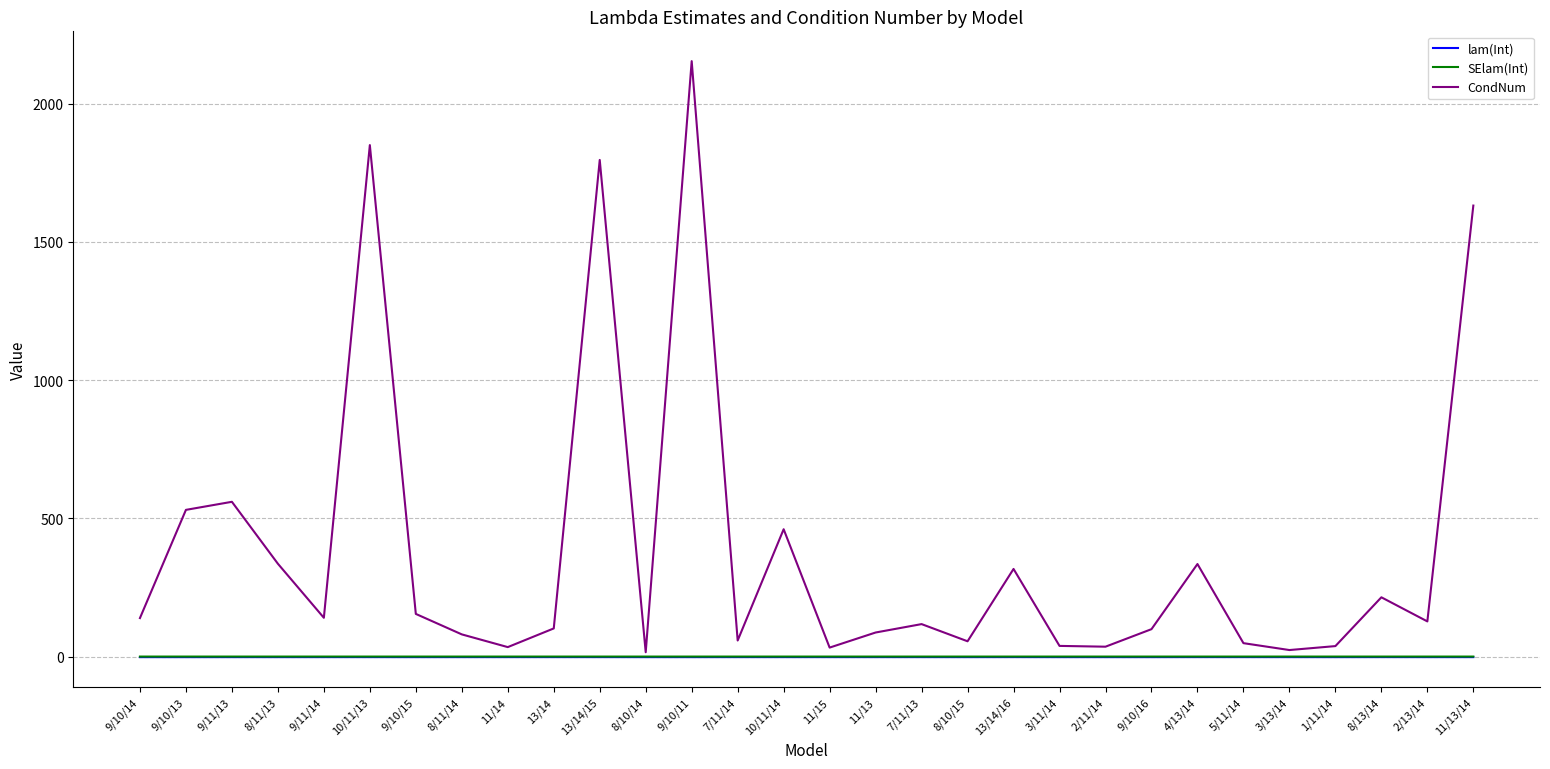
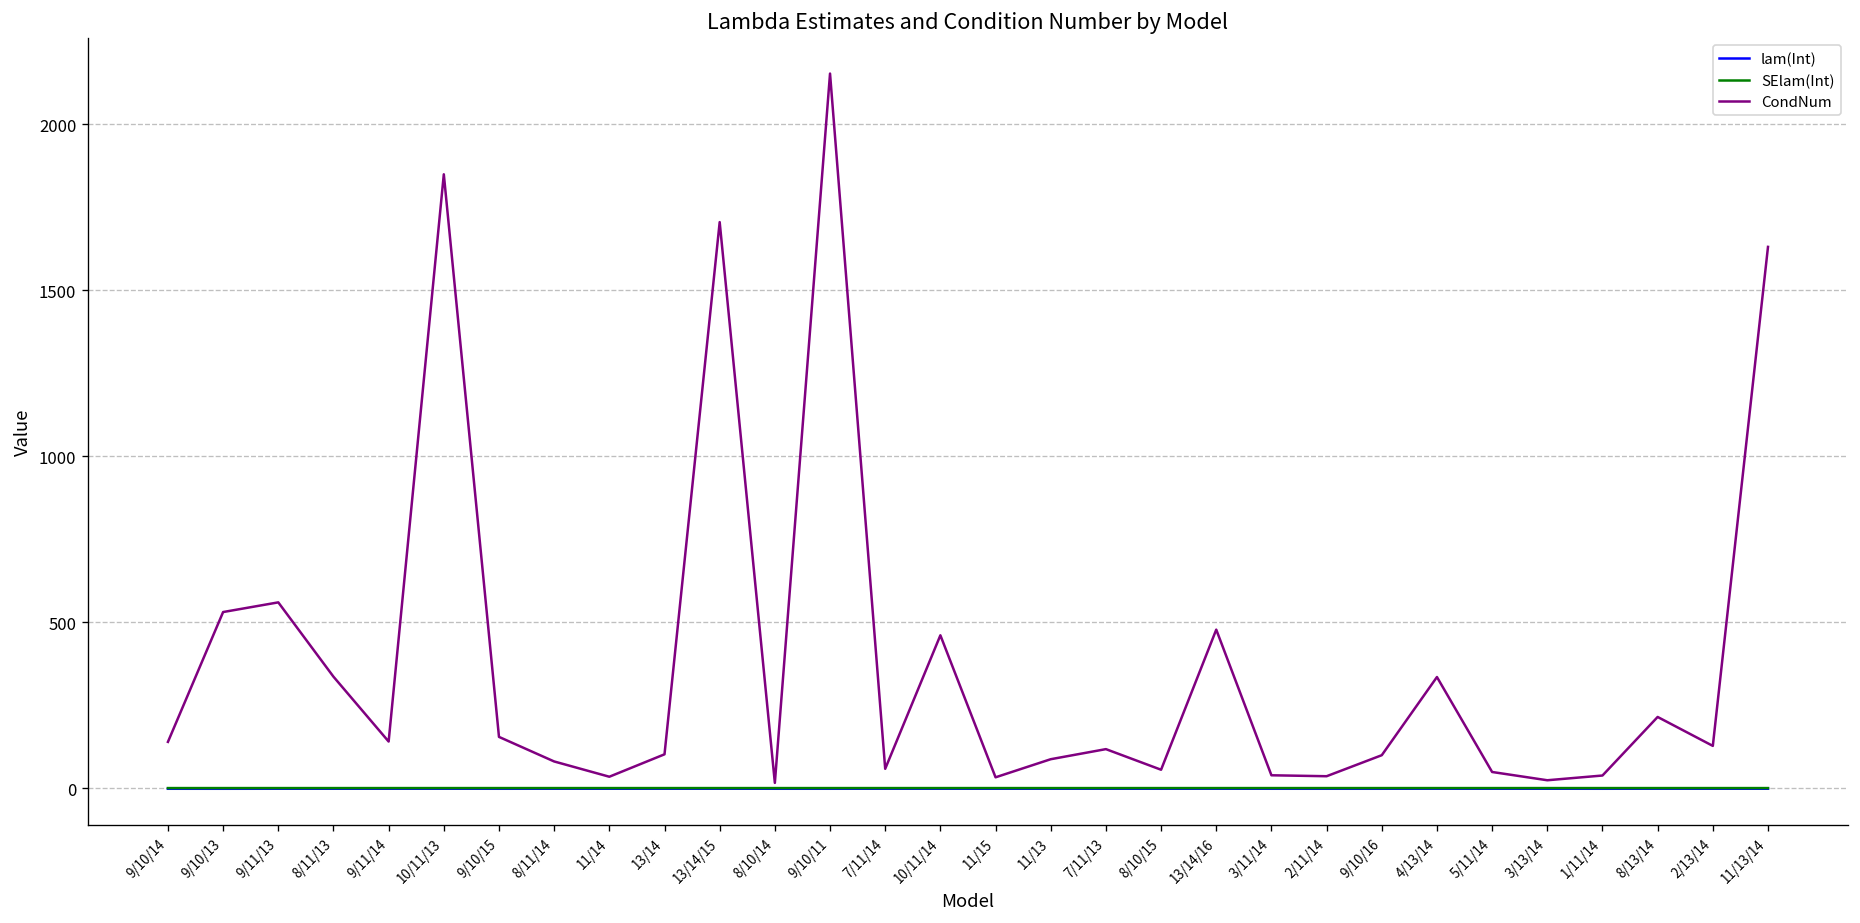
CondNum, 13/14/15: 1800 -> 1710
CondNum, 13/14/16: 320 -> 480
